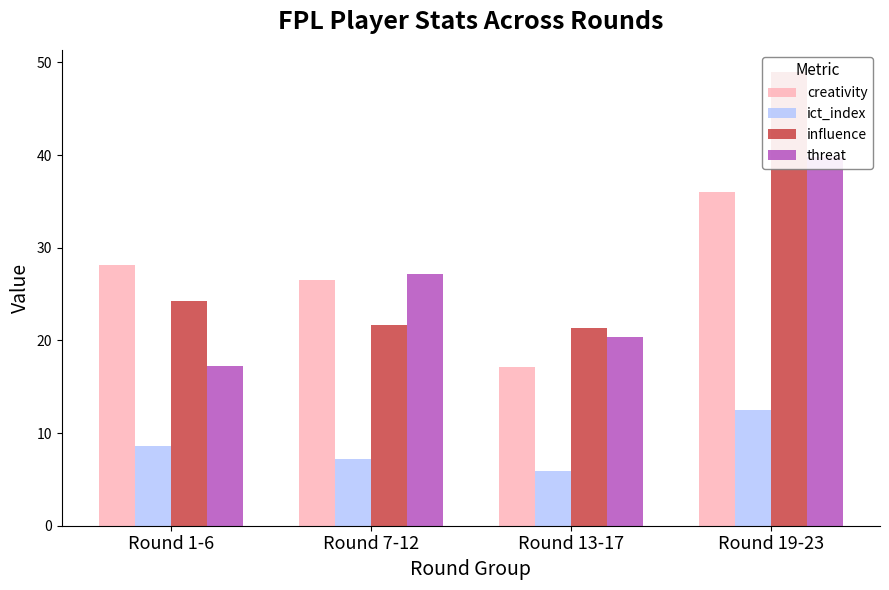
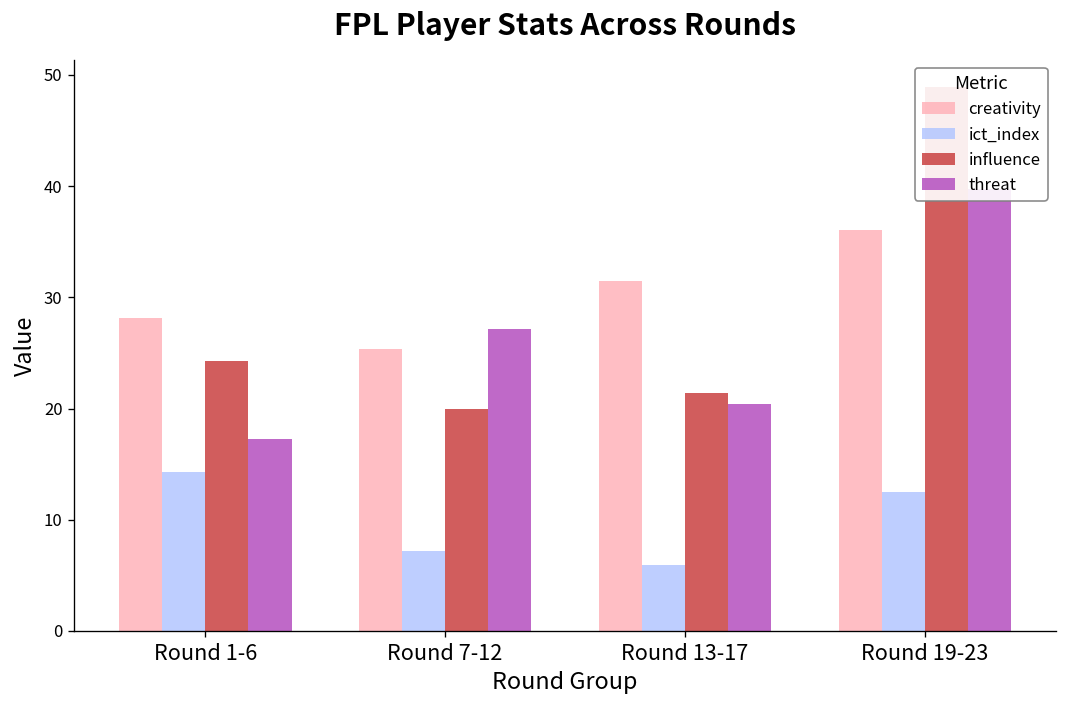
ict_index, Round 1-6: 9 -> 14
creativity, Round 7-12: 27 -> 25
influence, Round 7-12: 22 -> 20
creativity, Round 13-17: 17 -> 32
